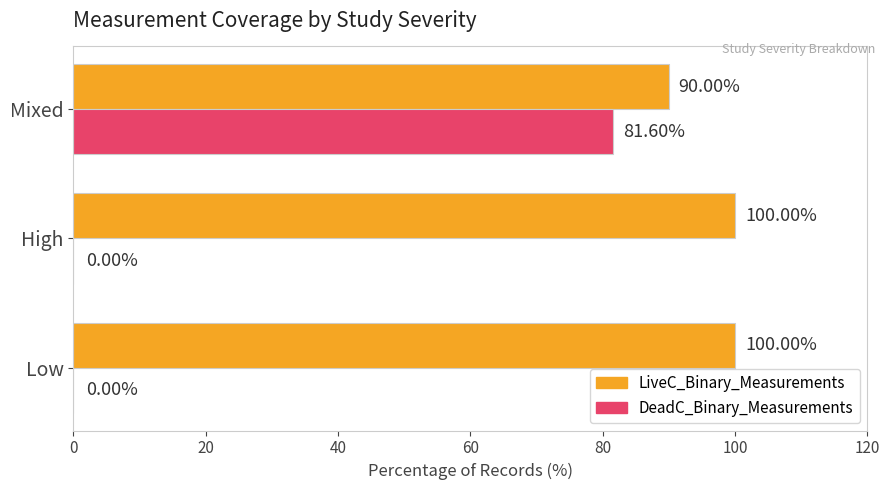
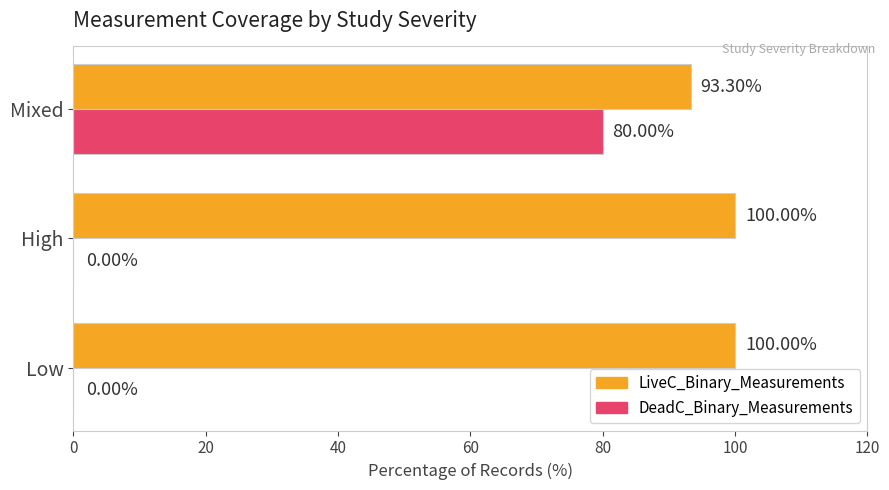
LiveC_Binary_Measurements, Mixed: 90.00% -> 93.30%
DeadC_Binary_Measurements, Mixed: 81.60% -> 80.00%
